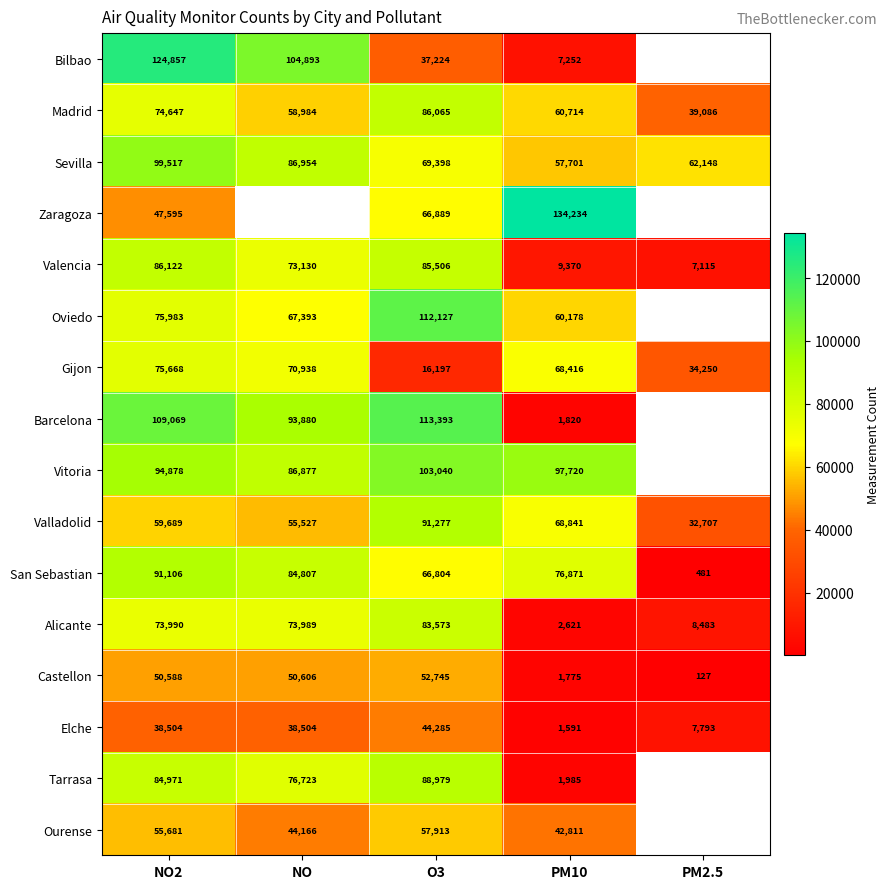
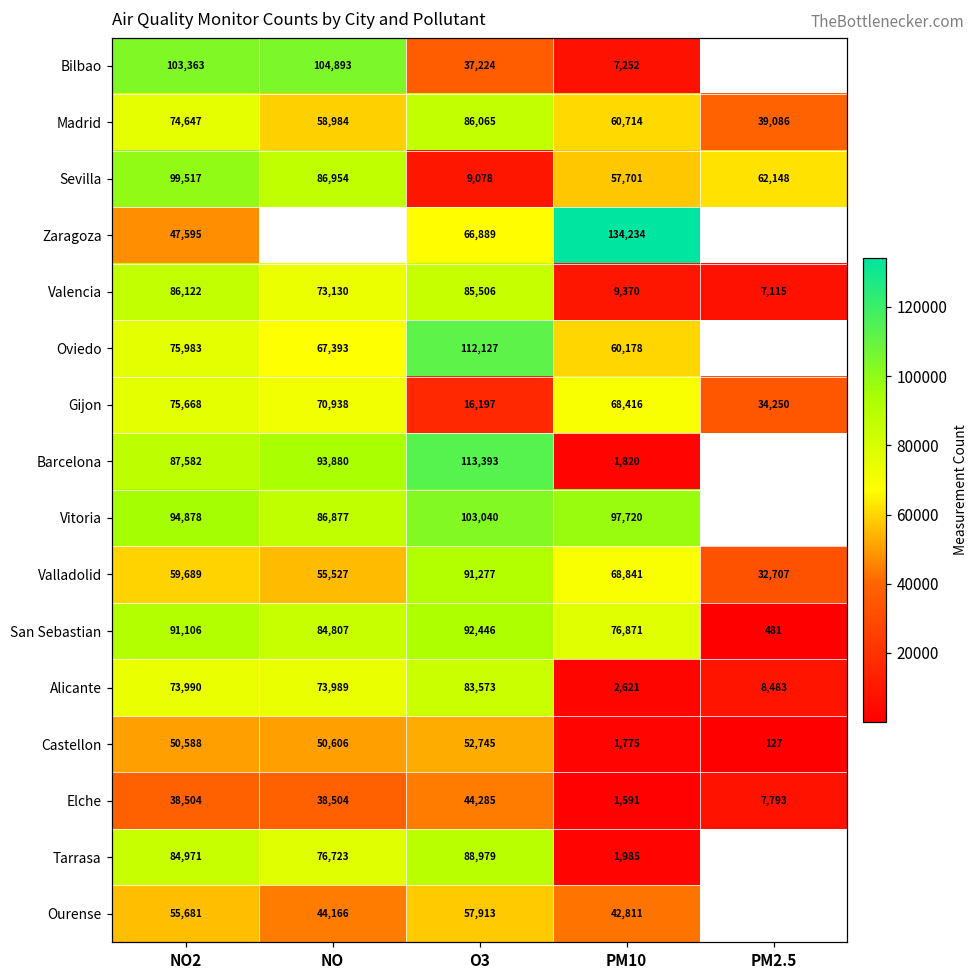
Bilbao, NO2: 124,857 -> 103,363
Sevilla, O3: 69,398 -> 9,078
Barcelona, NO2: 109,069 -> 87,582
San Sebastian, O3: 66,804 -> 92,446
